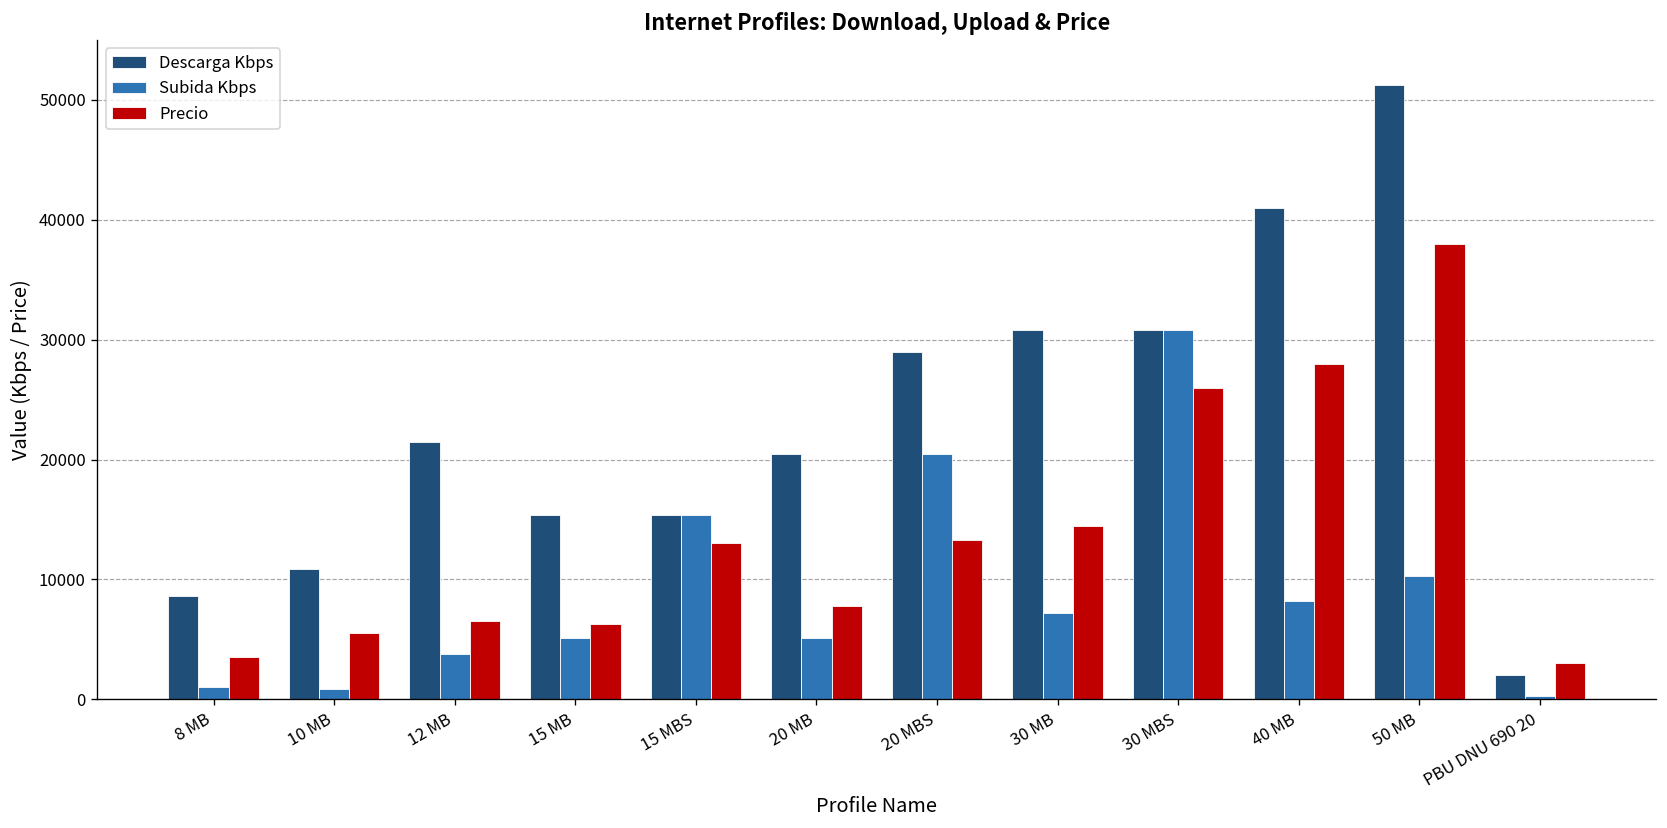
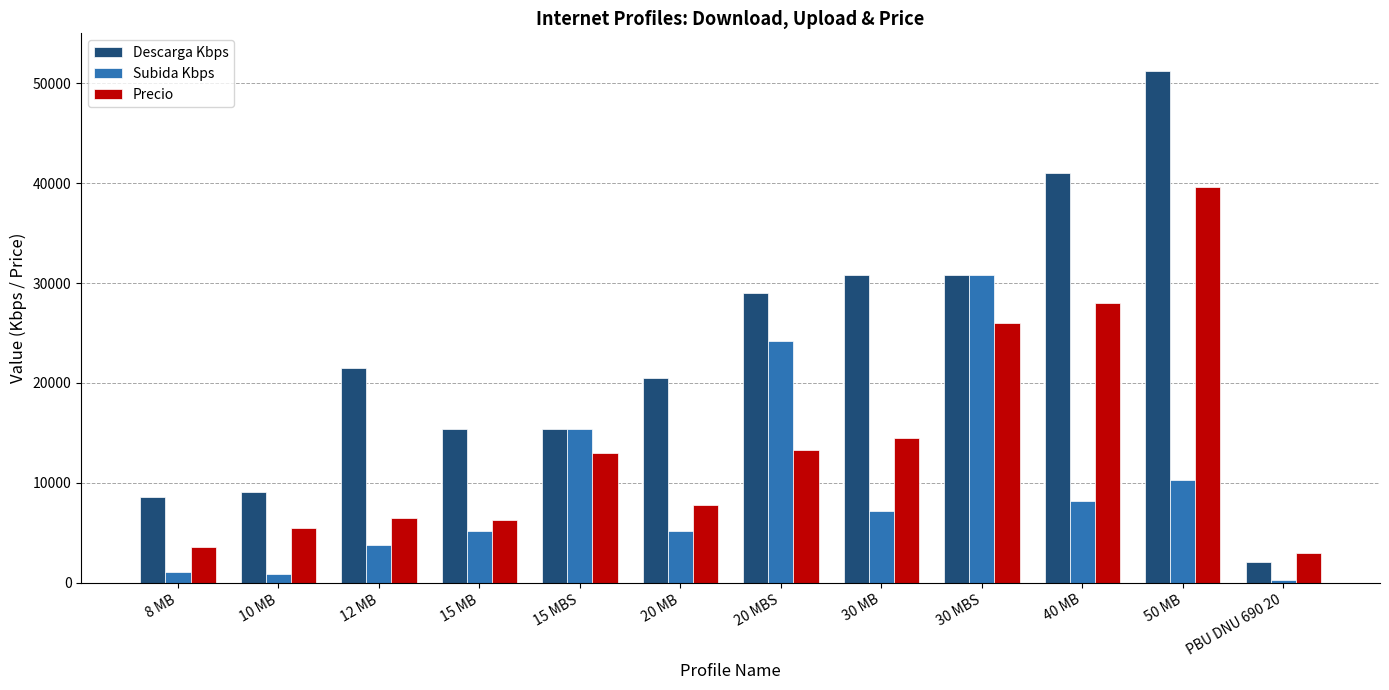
Descarga Kbps, 10 MB: 11000 -> 9000
Subida Kbps, 20 MBS: 21000 -> 24000
Precio, 50 MB: 38000 -> 40000
